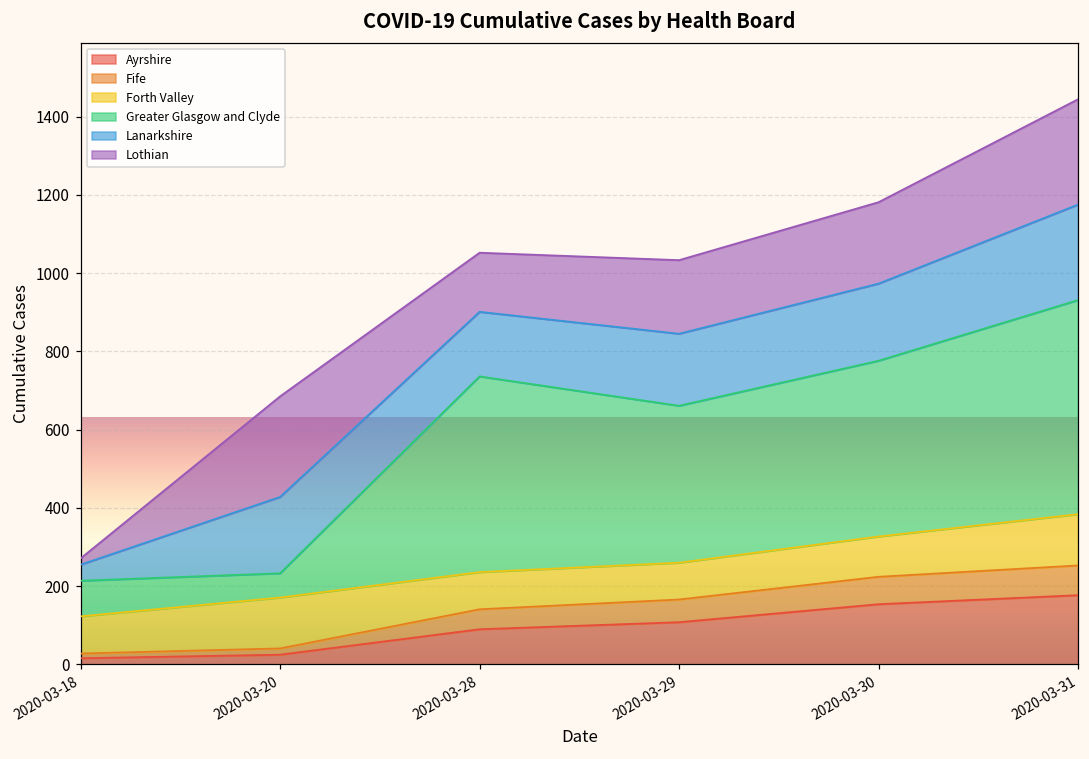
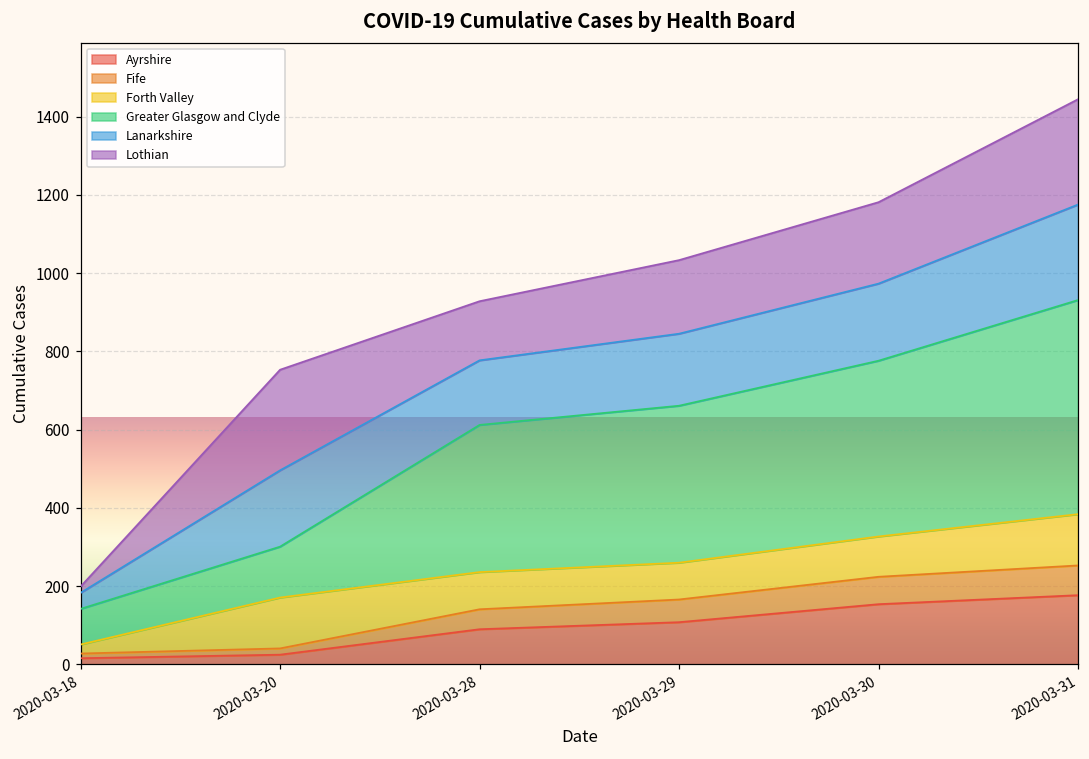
Forth Valley, 2020-03-18: 100 -> 20
Greater Glasgow and Clyde, 2020-03-20: 60 -> 130
Greater Glasgow and Clyde, 2020-03-28: 500 -> 380
